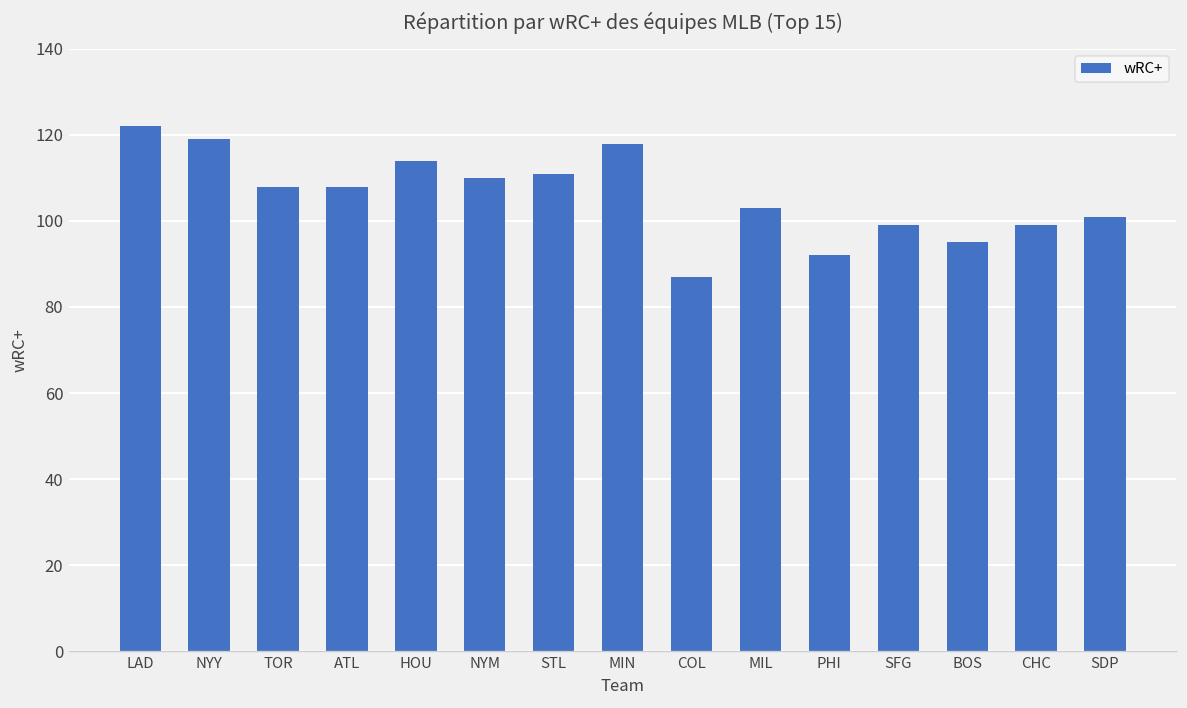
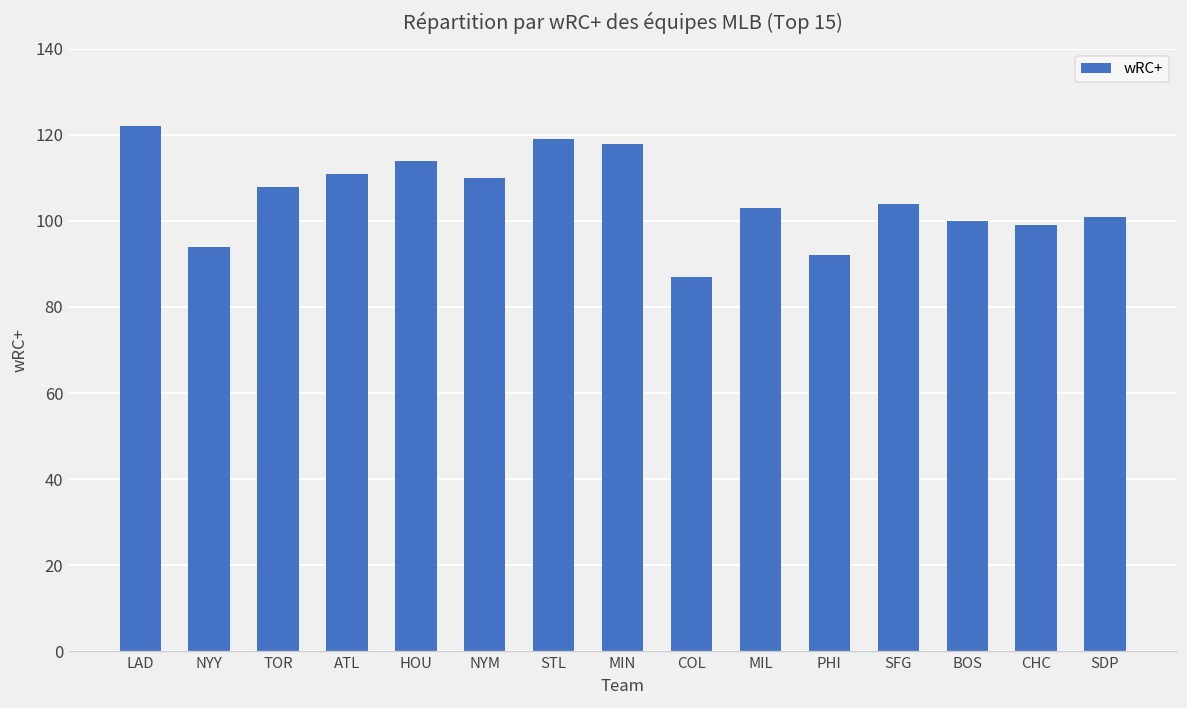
NYY: 119 -> 94
ATL: 108 -> 111
STL: 111 -> 119
SFG: 99 -> 104
BOS: 95 -> 100
